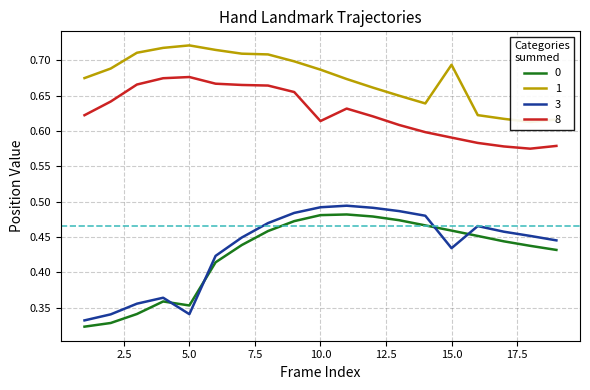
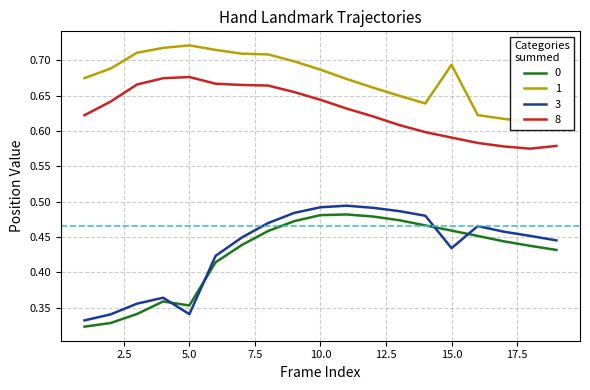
8, 10.0: 0.61 -> 0.64
